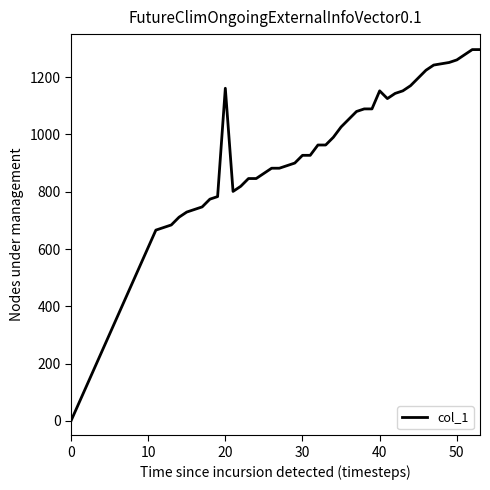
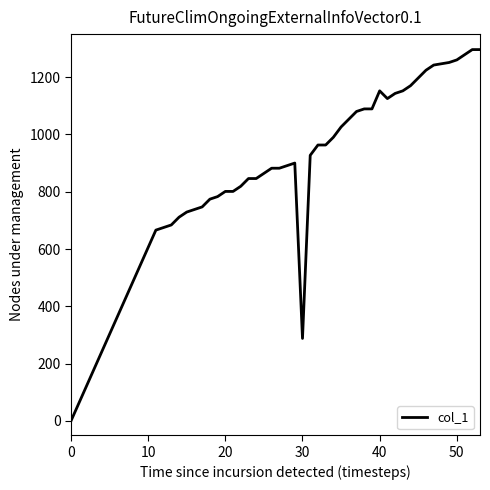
20: 1160 -> 800
30: 930 -> 290
